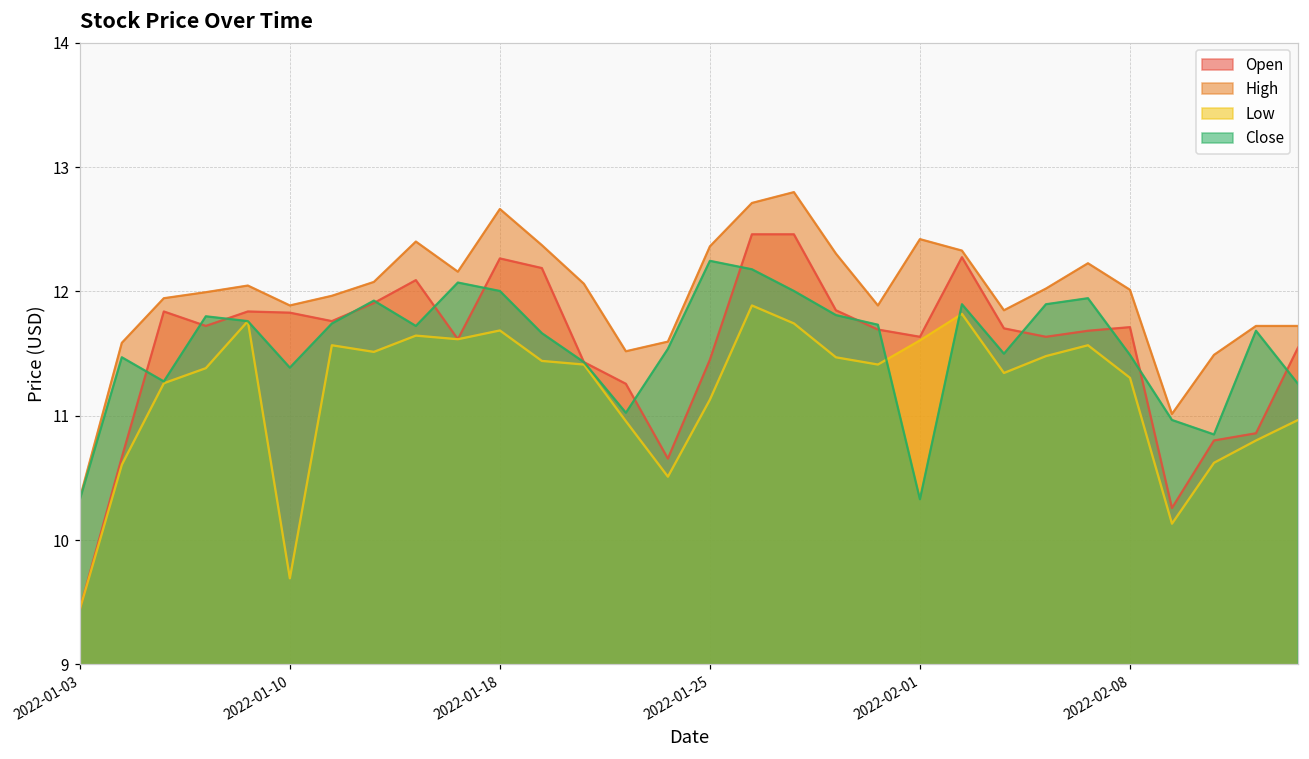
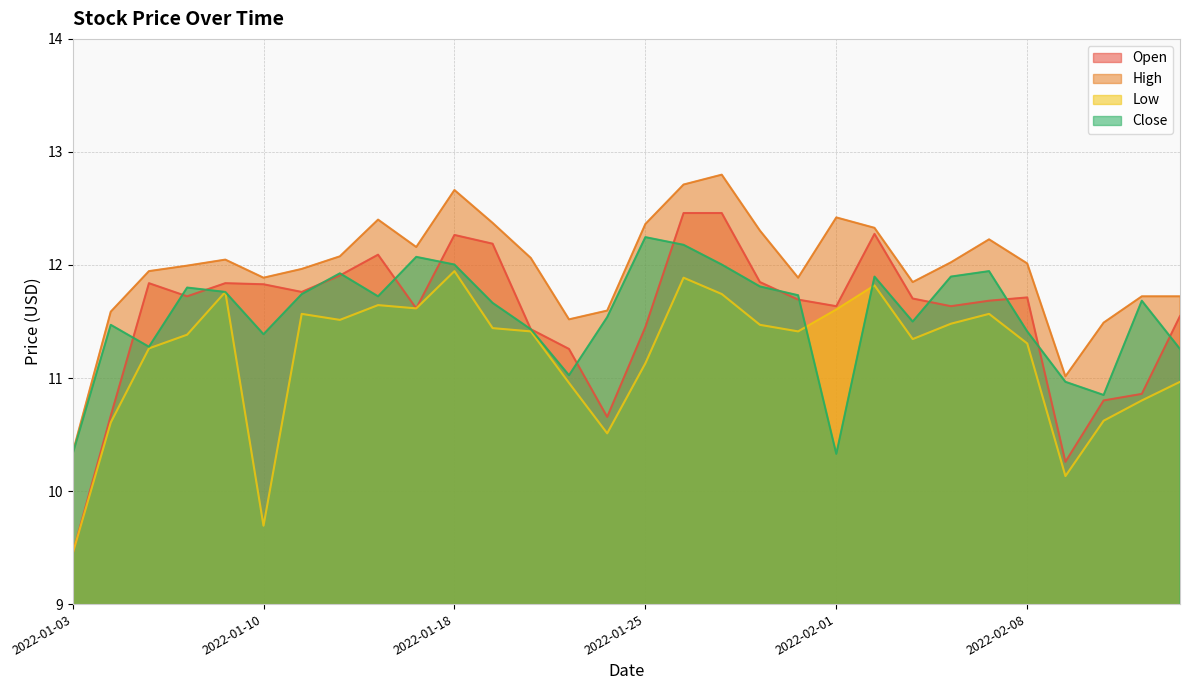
Low, 2022-01-18: 11.69 -> 11.95
Close, 2022-02-08: 11.49 -> 11.41
